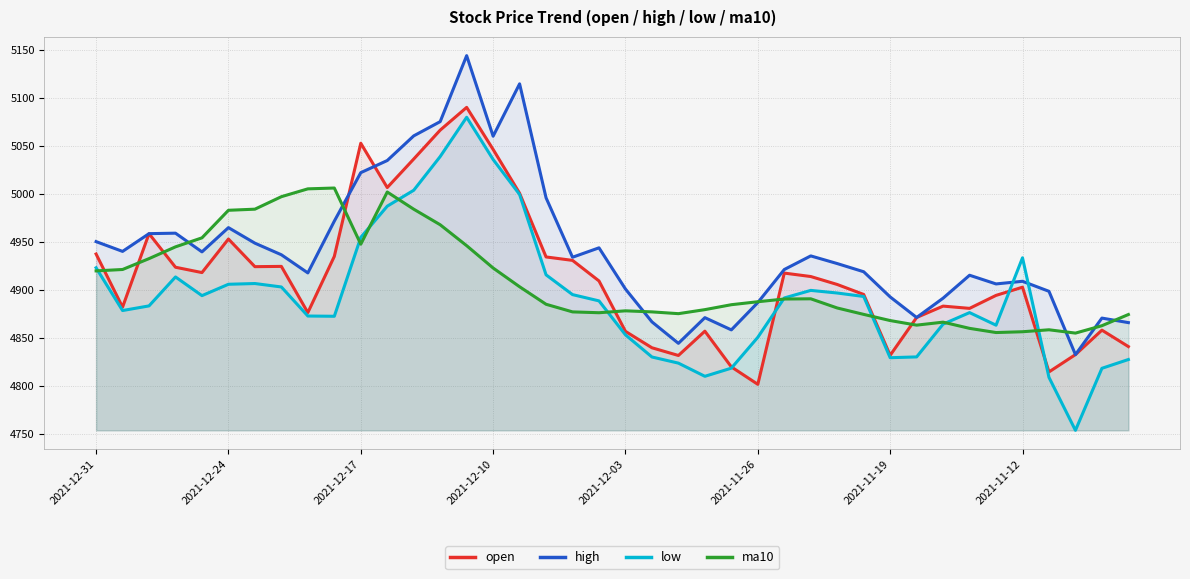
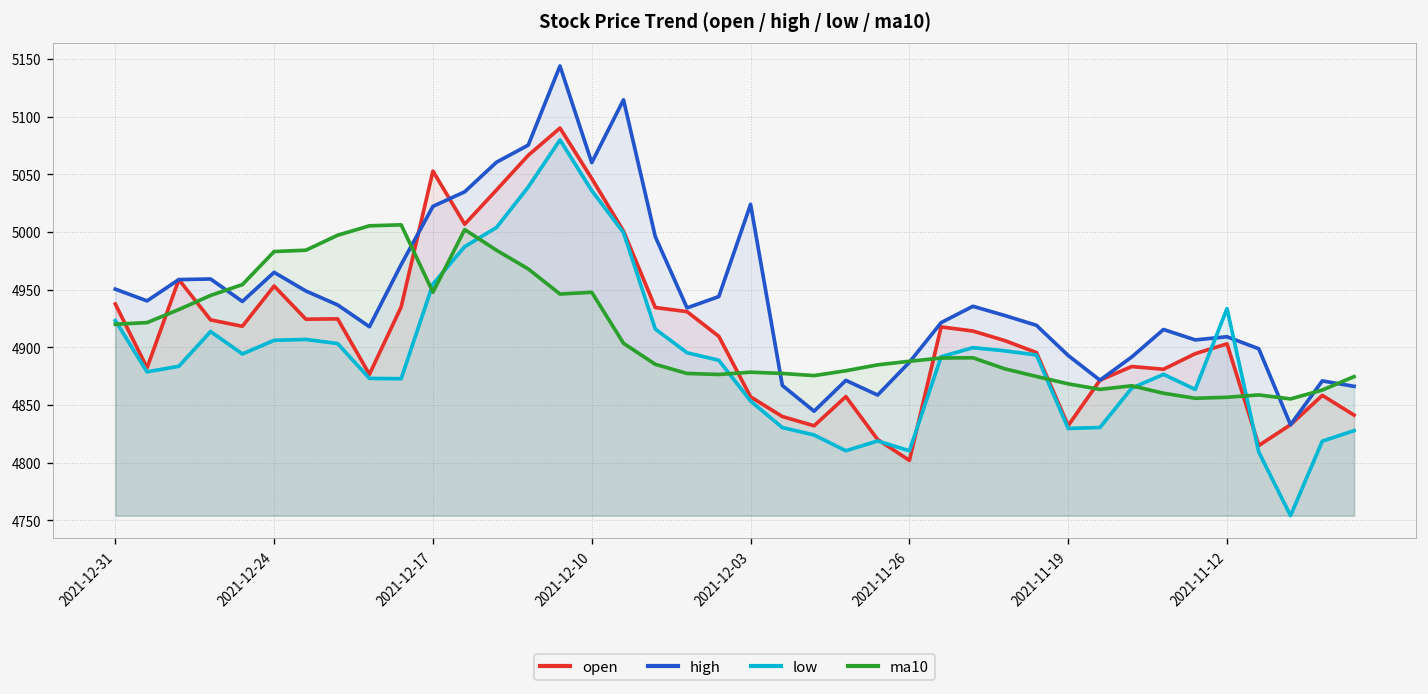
ma10, 2021-12-10: 4920 -> 4950
high, 2021-12-03: 4900 -> 5020
low, 2021-11-26: 4850 -> 4810
